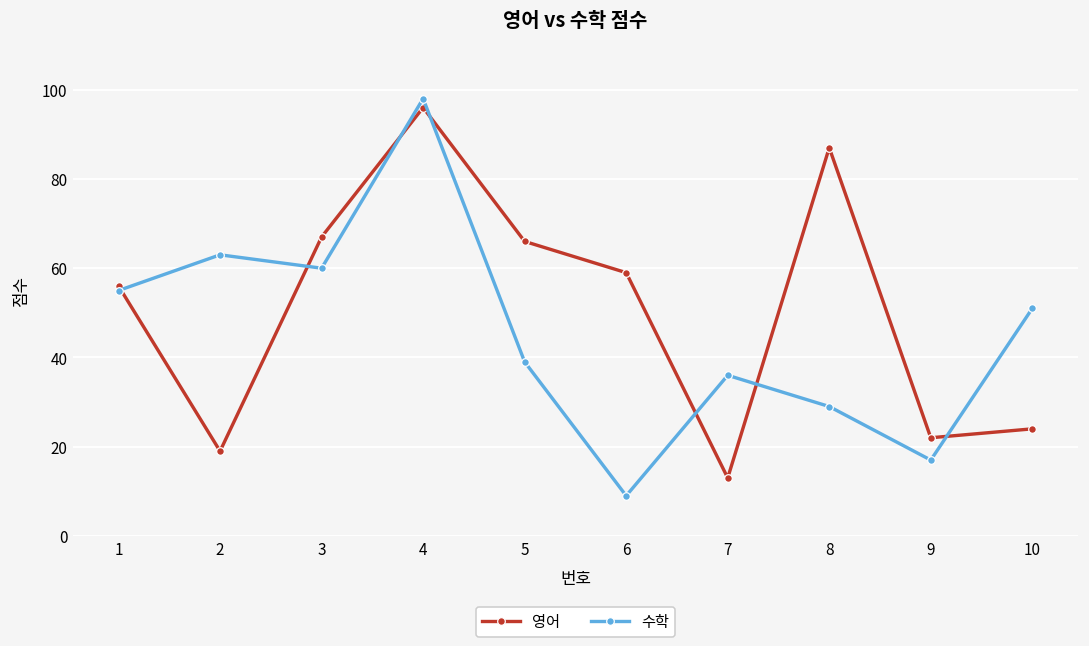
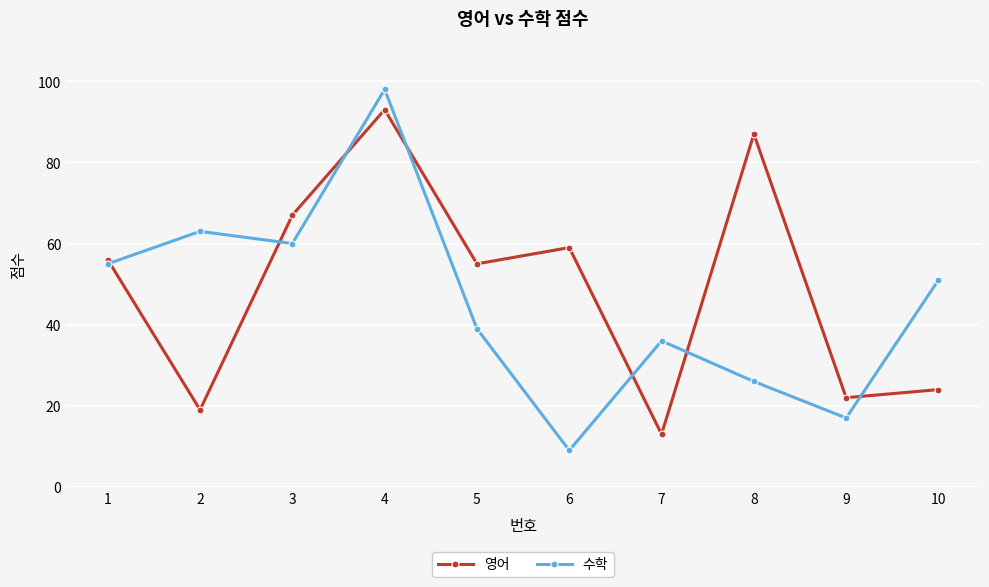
영어, 4: 96 -> 93
영어, 5: 66 -> 55
수학, 8: 29 -> 26
